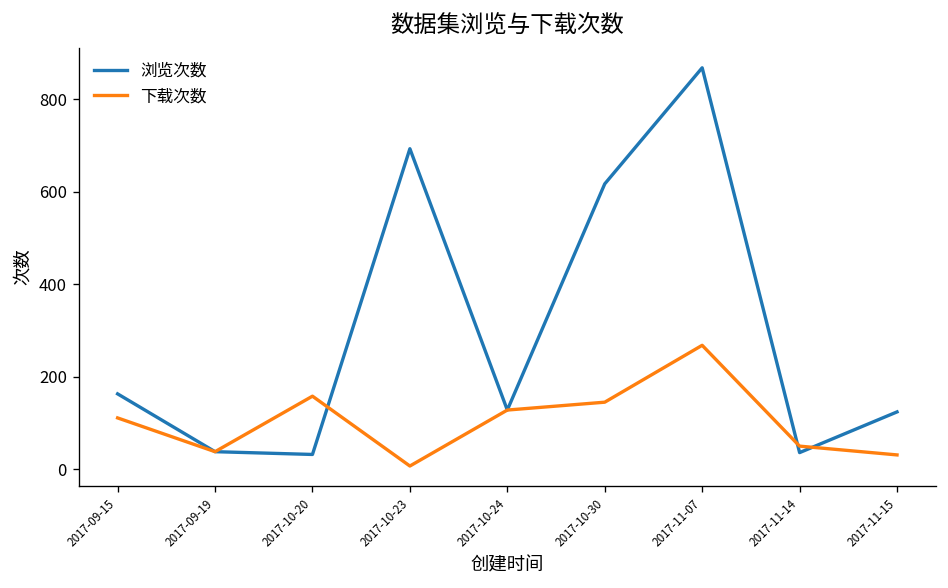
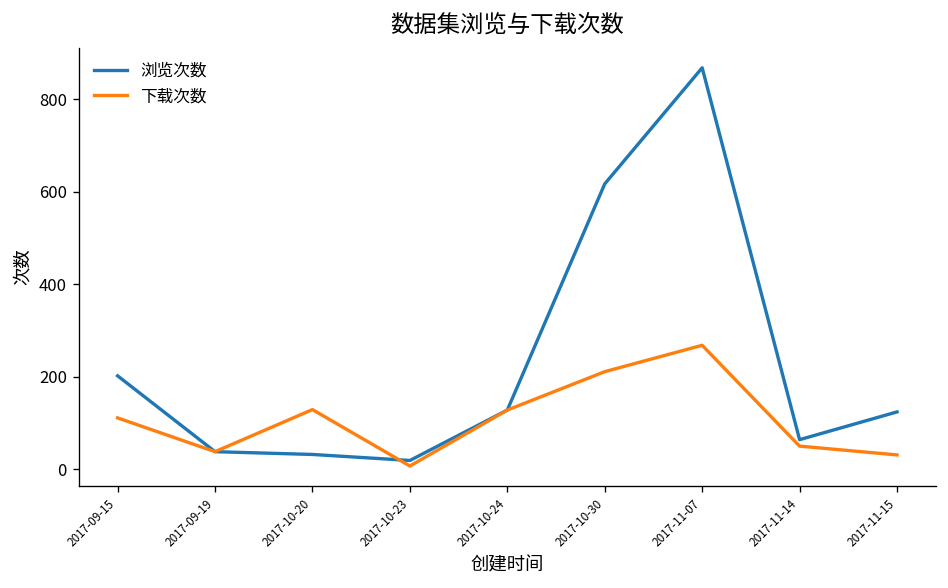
浏览次数, 2017-09-15: 160 -> 200
下载次数, 2017-10-20: 160 -> 130
浏览次数, 2017-10-23: 690 -> 20
下载次数, 2017-10-30: 150 -> 210
浏览次数, 2017-11-14: 40 -> 60
